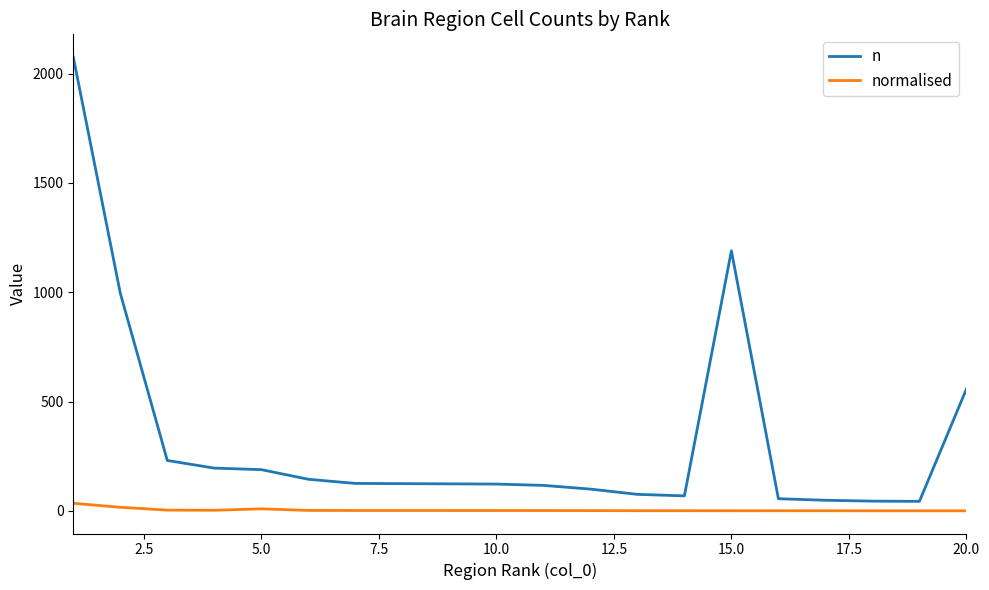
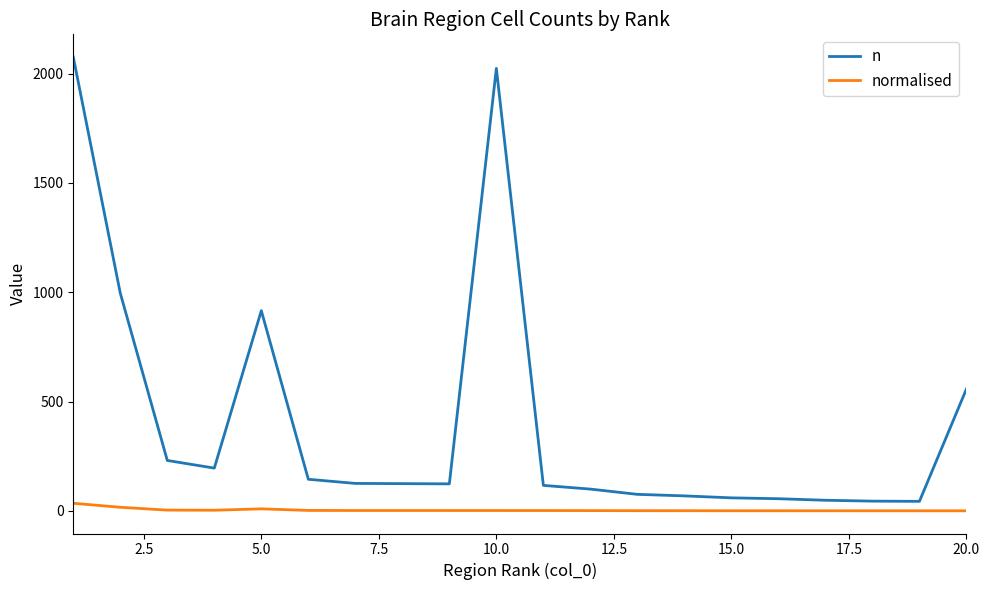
n, 5.0: 190 -> 920
n, 10.0: 120 -> 2020
n, 15.0: 1190 -> 60
